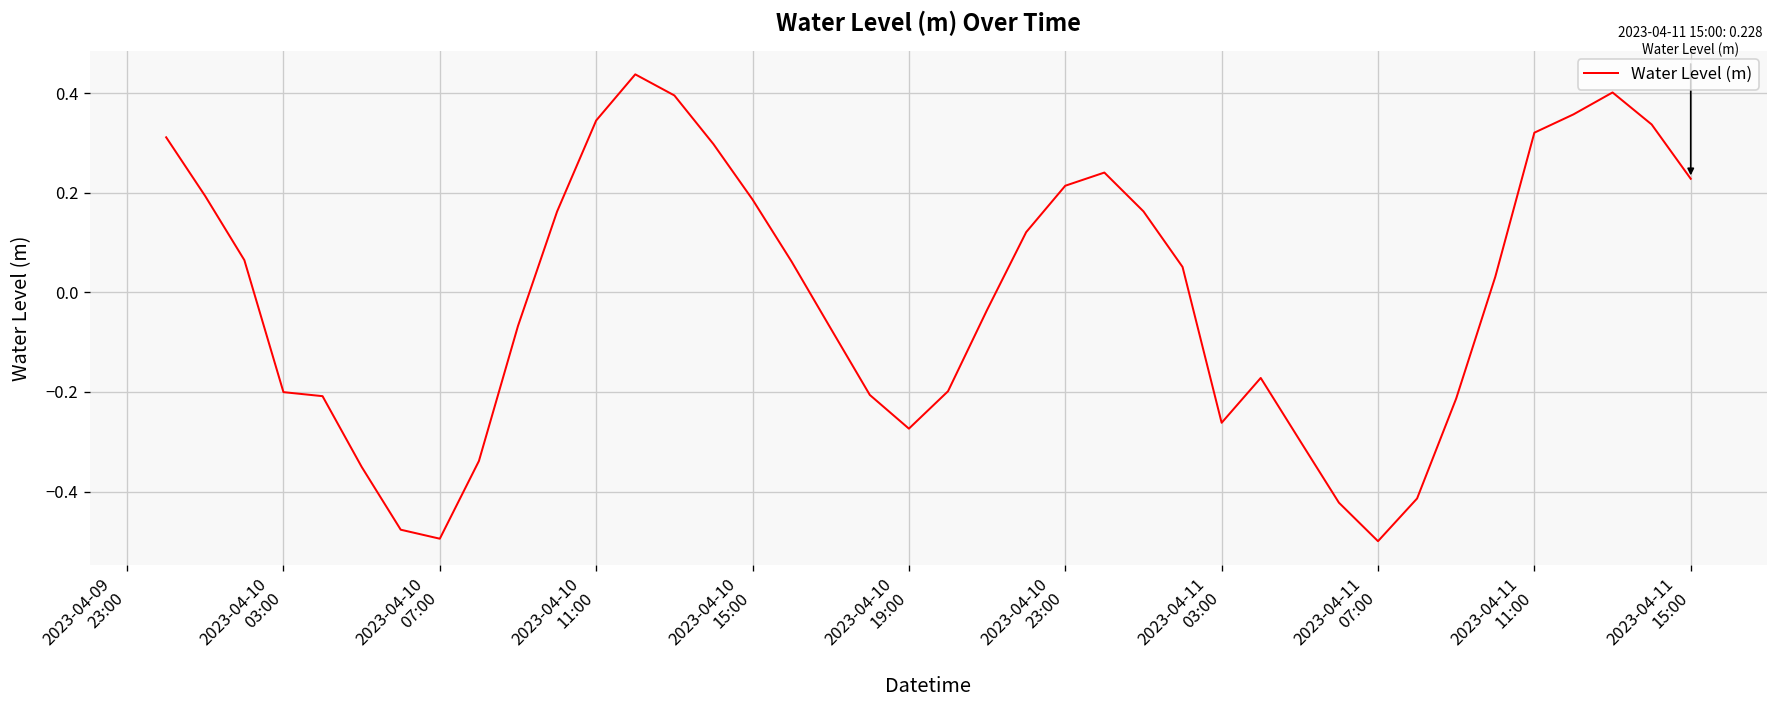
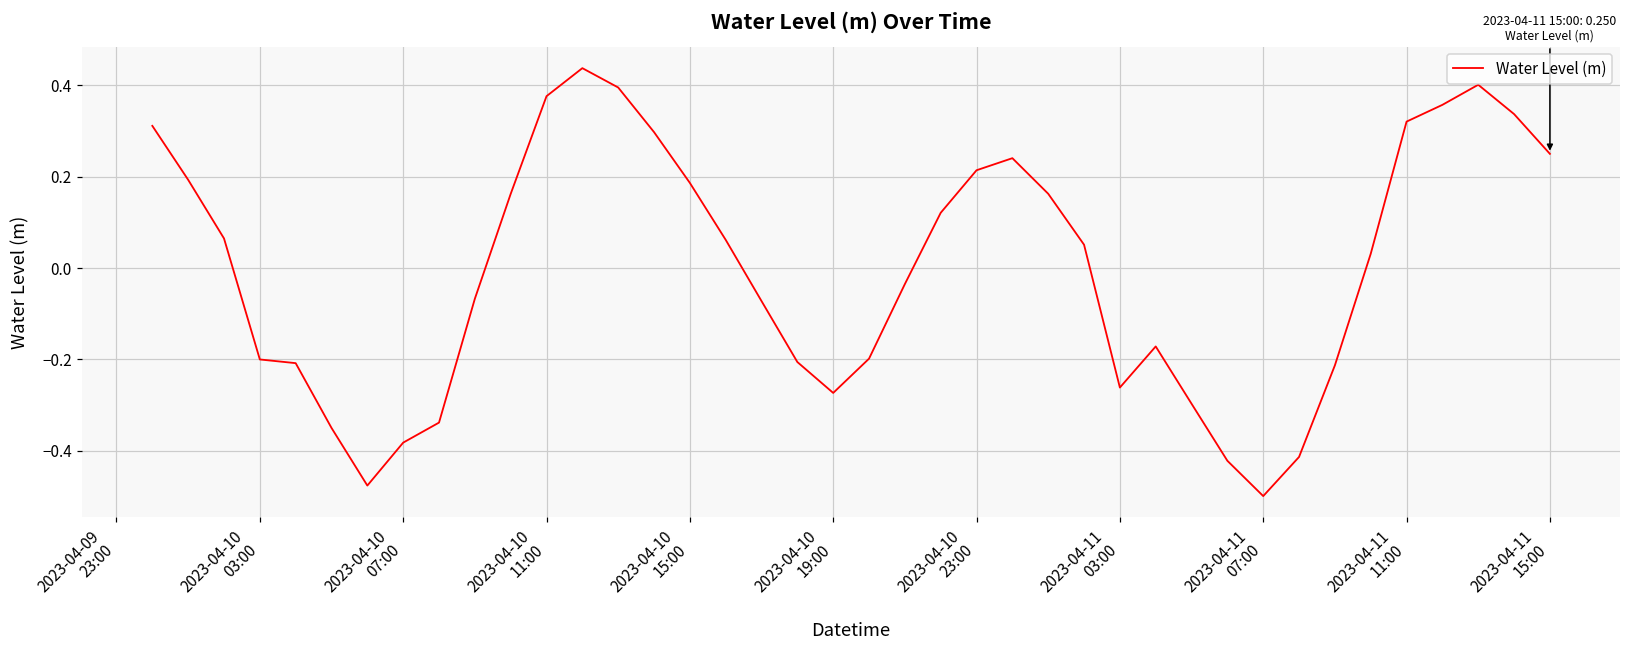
2023-04-10 07:00: -0.49 -> -0.38
2023-04-10 11:00: 0.35 -> 0.38
2023-04-11 15:00: 0.228 -> 0.250
